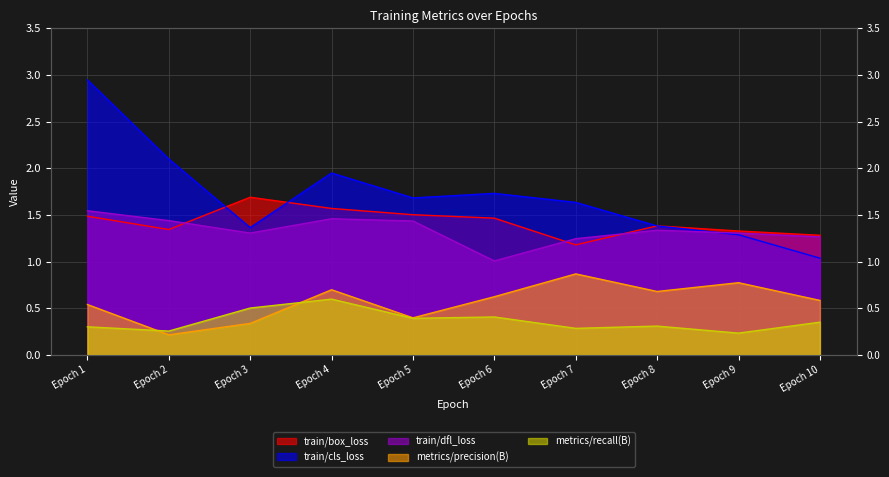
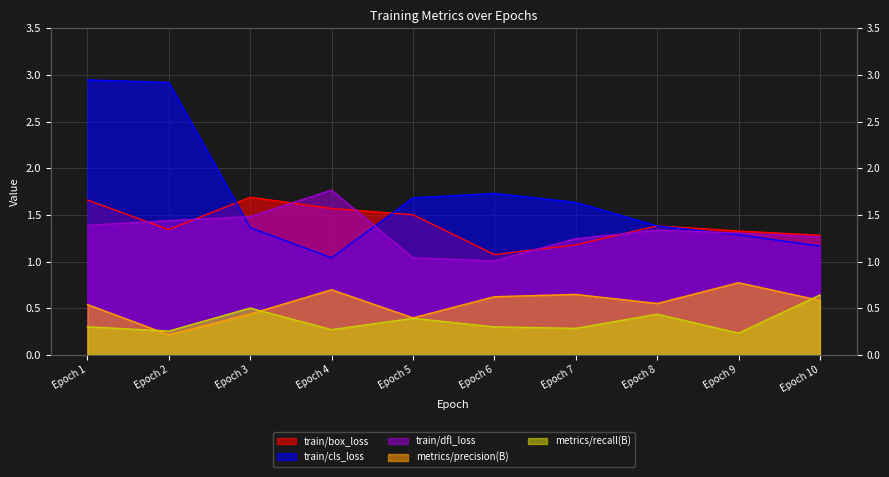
train/box_loss, Epoch 1: 1.5 -> 1.7
train/dfl_loss, Epoch 1: 1.5 -> 1.4
train/cls_loss, Epoch 2: 2.1 -> 2.9
train/dfl_loss, Epoch 3: 1.3 -> 1.5
metrics/precision(B), Epoch 3: 0.3 -> 0.4
train/cls_loss, Epoch 4: 1.9 -> 1.0
train/dfl_loss, Epoch 4: 1.5 -> 1.8
metrics/recall(B), Epoch 4: 0.6 -> 0.3
train/dfl_loss, Epoch 5: 1.4 -> 1.0
train/box_loss, Epoch 6: 1.5 -> 1.1
metrics/recall(B), Epoch 6: 0.4 -> 0.3
metrics/precision(B), Epoch 7: 0.9 -> 0.6
metrics/precision(B), Epoch 8: 0.7 -> 0.6
metrics/recall(B), Epoch 8: 0.3 -> 0.4
train/cls_loss, Epoch 10: 1.0 -> 1.2
metrics/recall(B), Epoch 10: 0.4 -> 0.6
